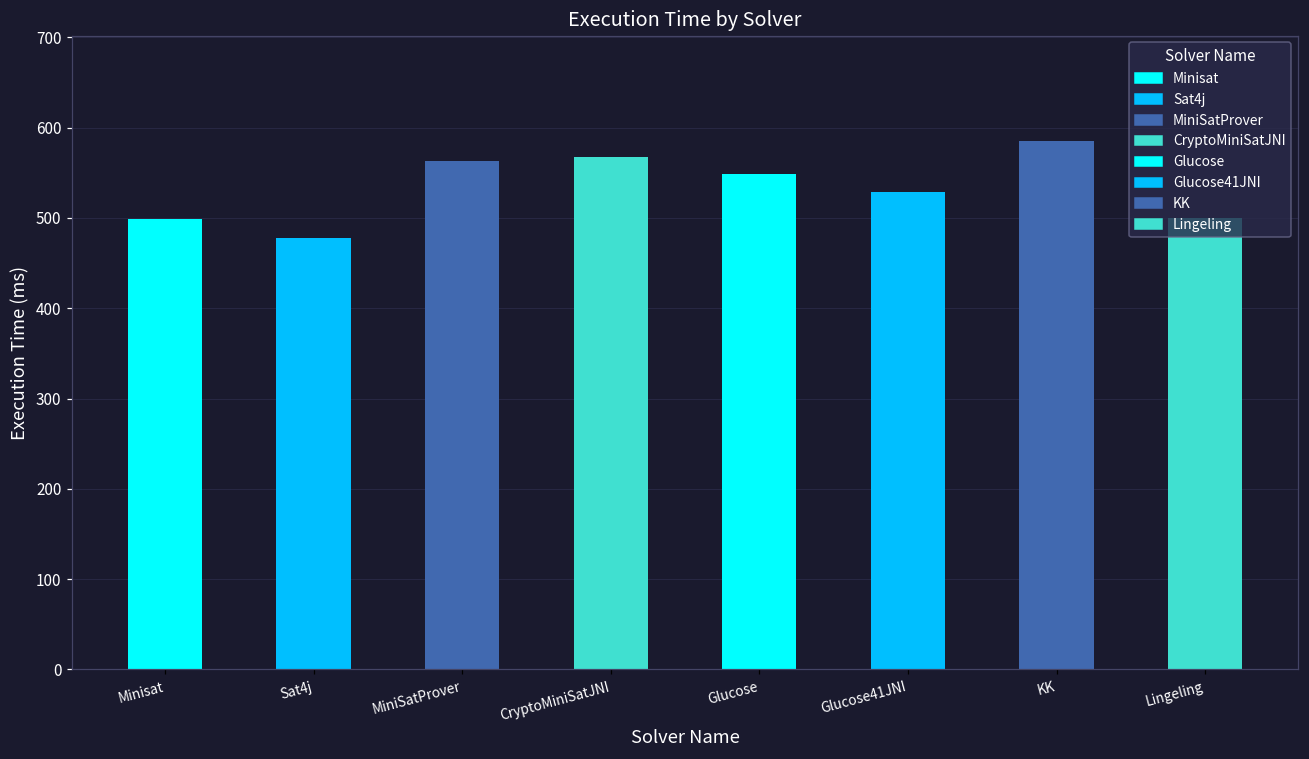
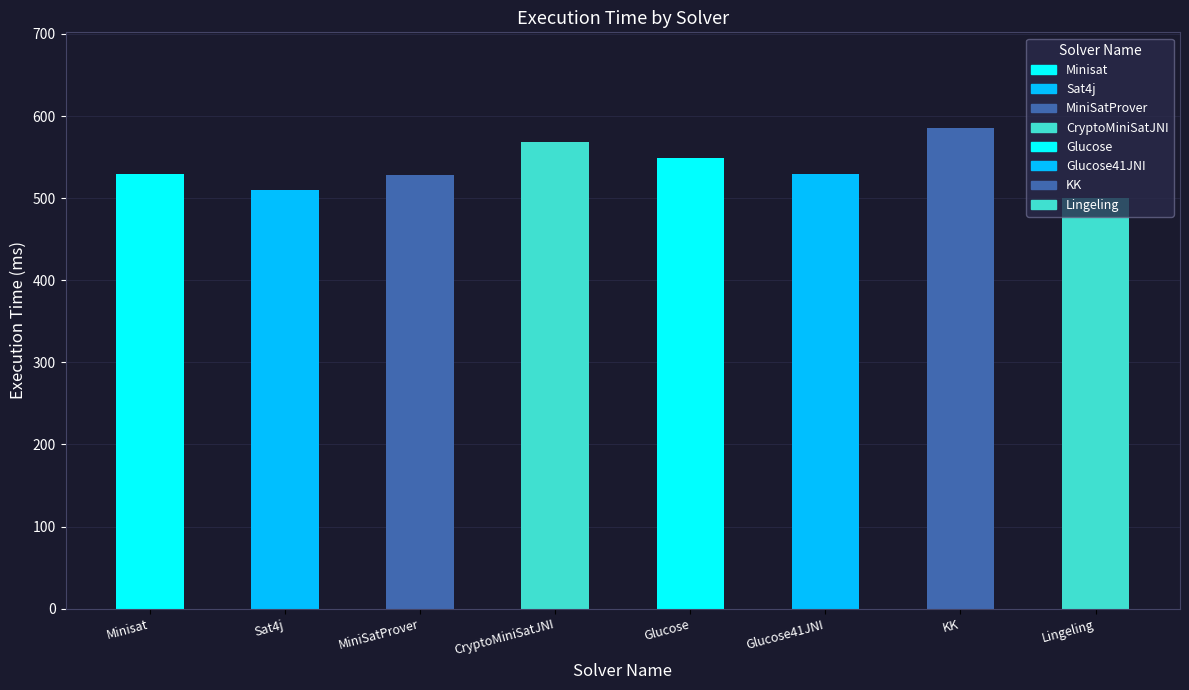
Minisat: 500 -> 530
Sat4j: 480 -> 510
MiniSatProver: 560 -> 530
